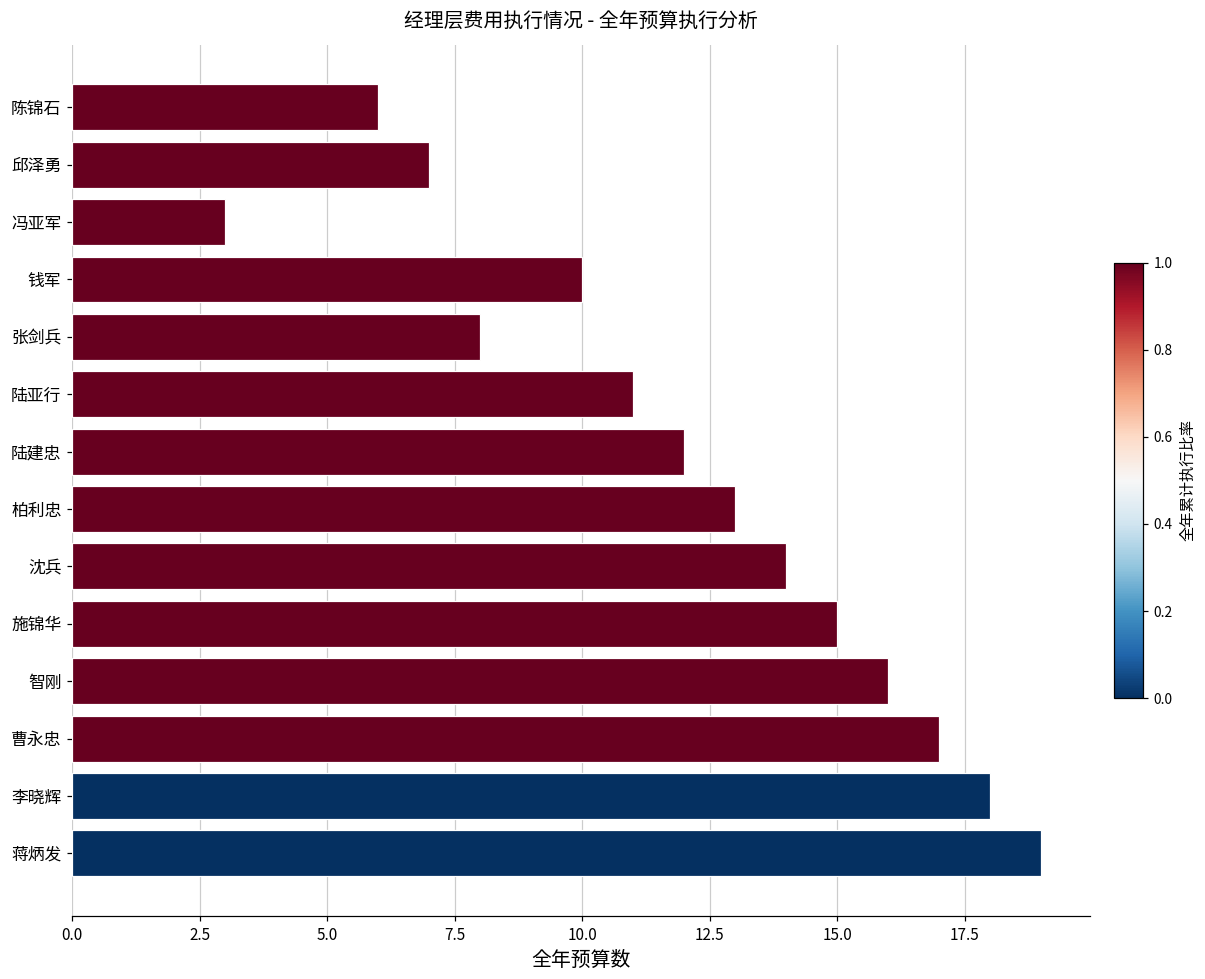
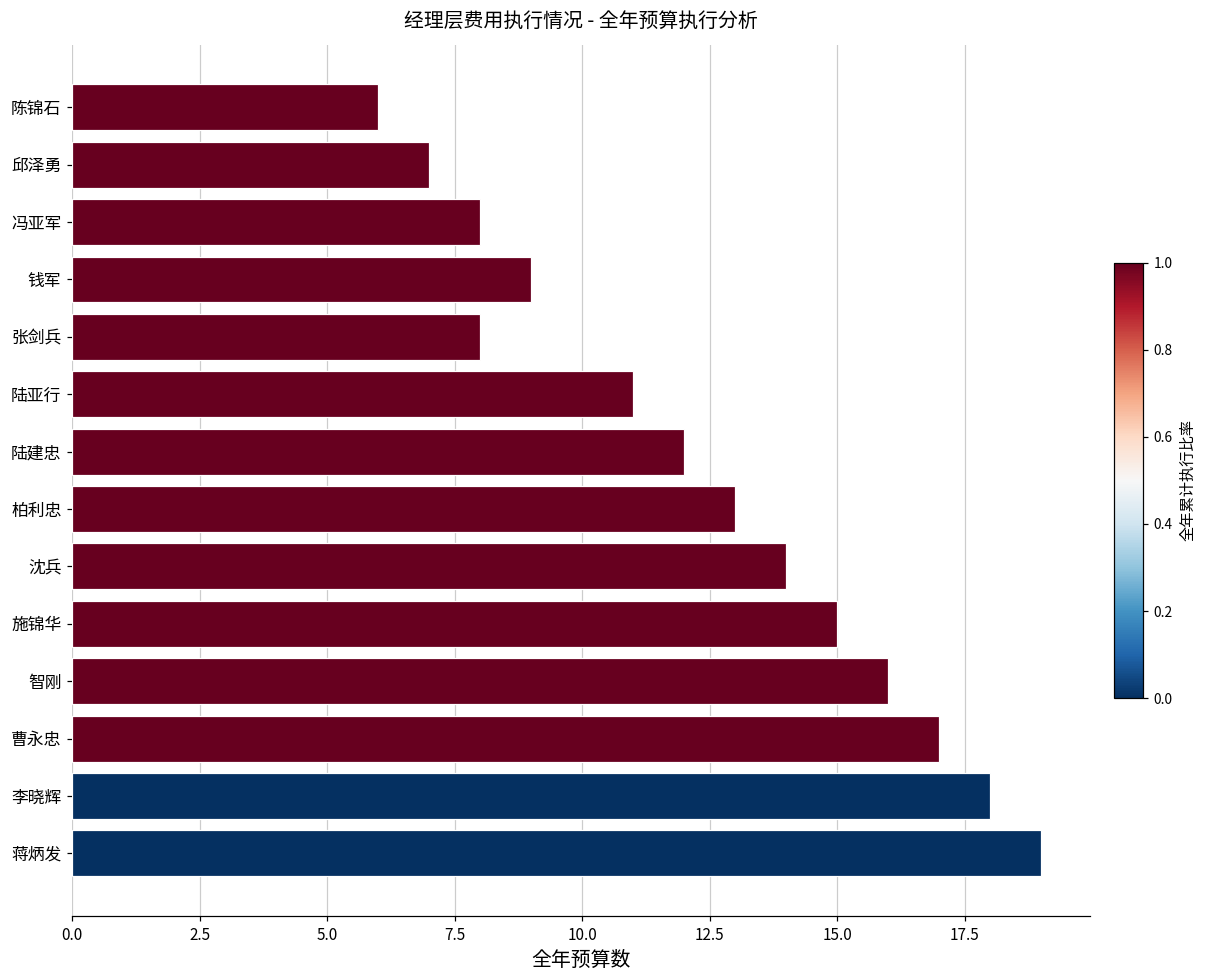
冯亚军: 3 -> 8
钱军: 10 -> 9
